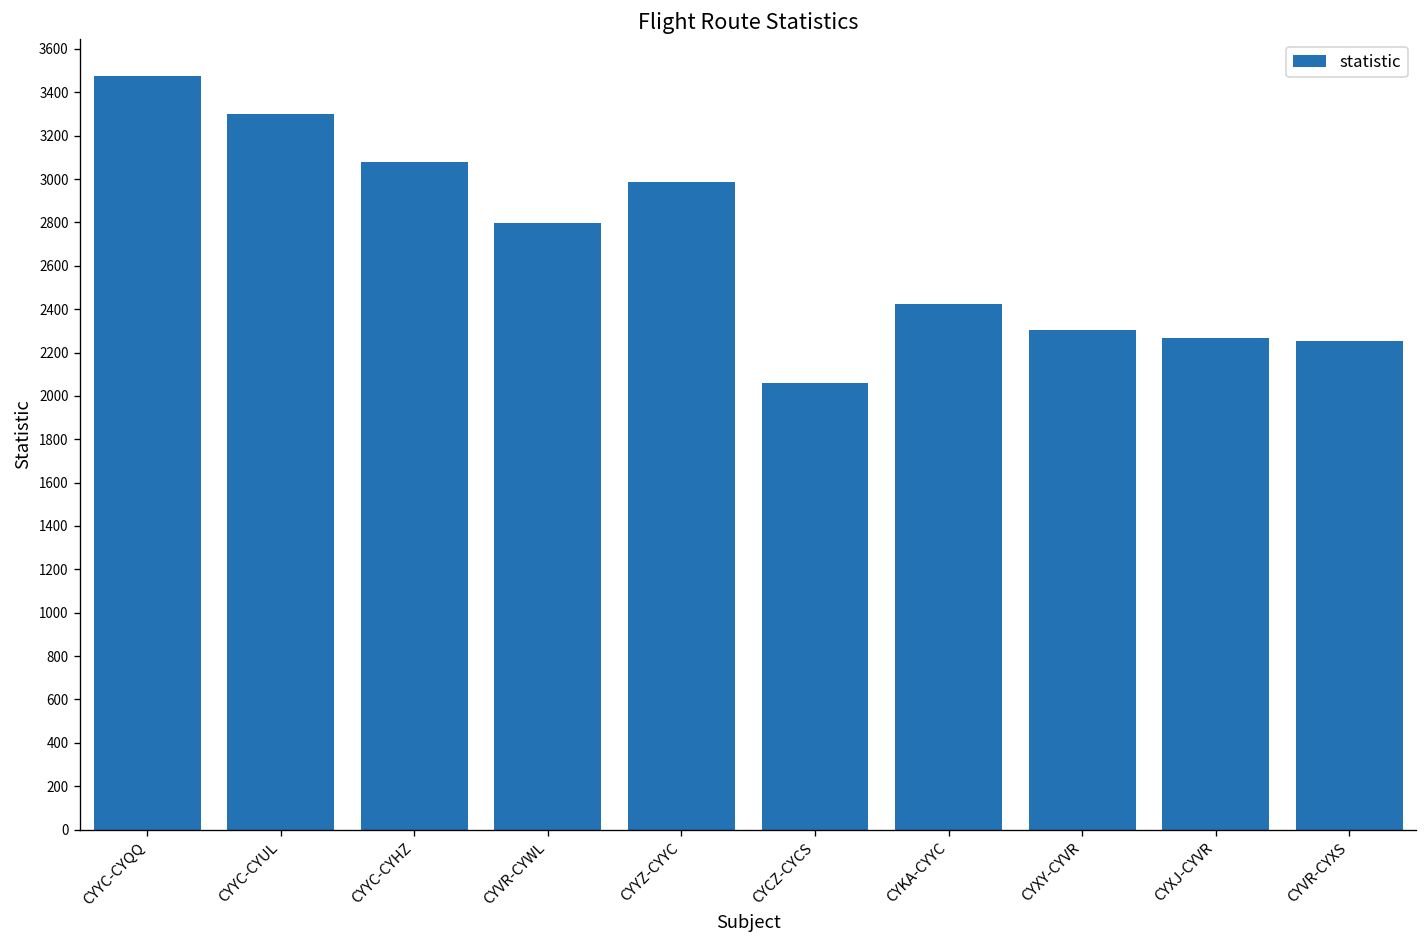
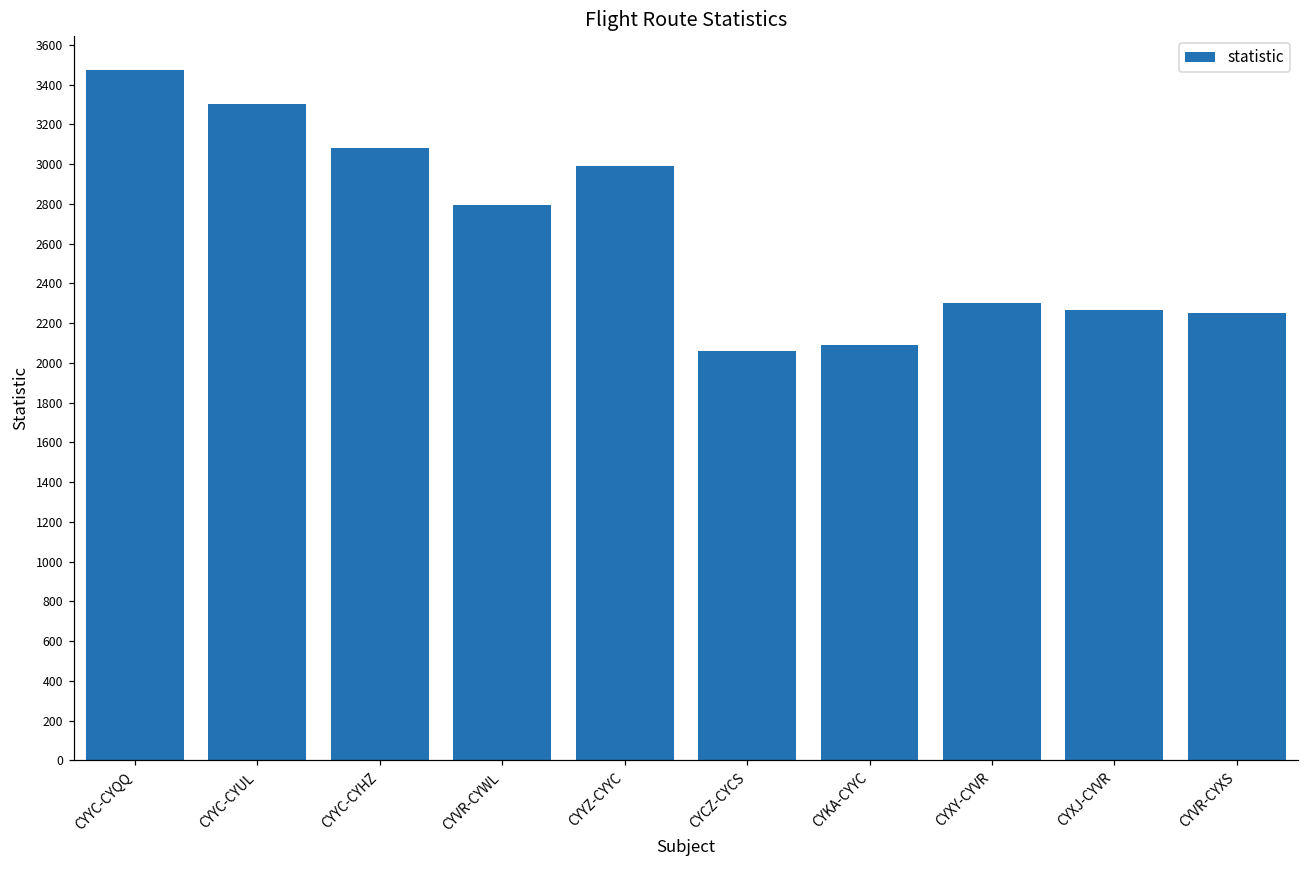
CYKA-CYYC: 2420 -> 2090
